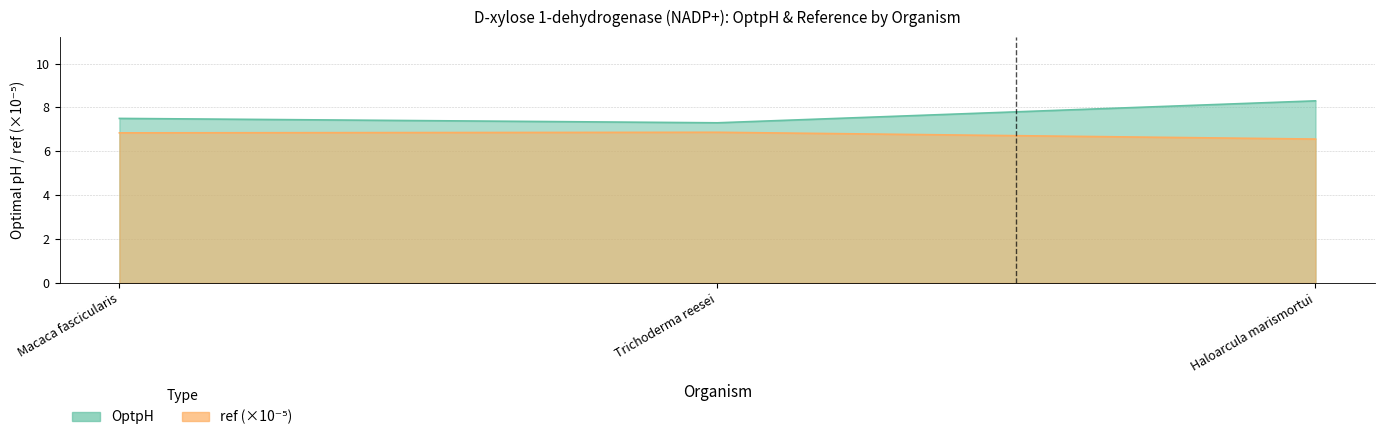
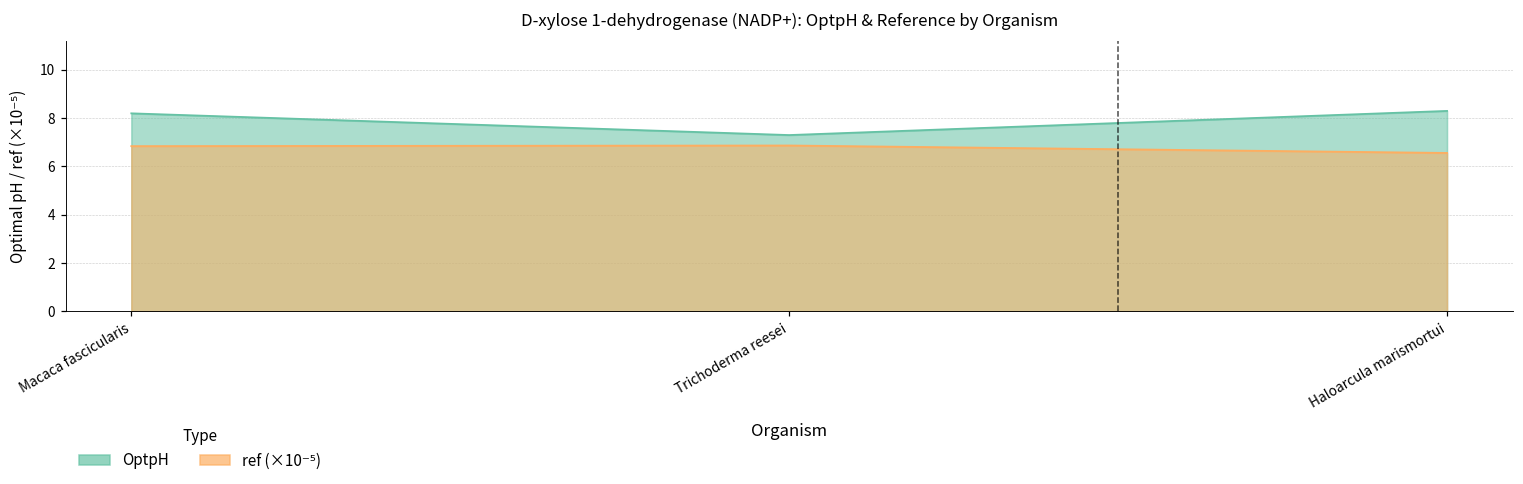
OptpH, Macaca fascicularis: 7.5 -> 8.2
